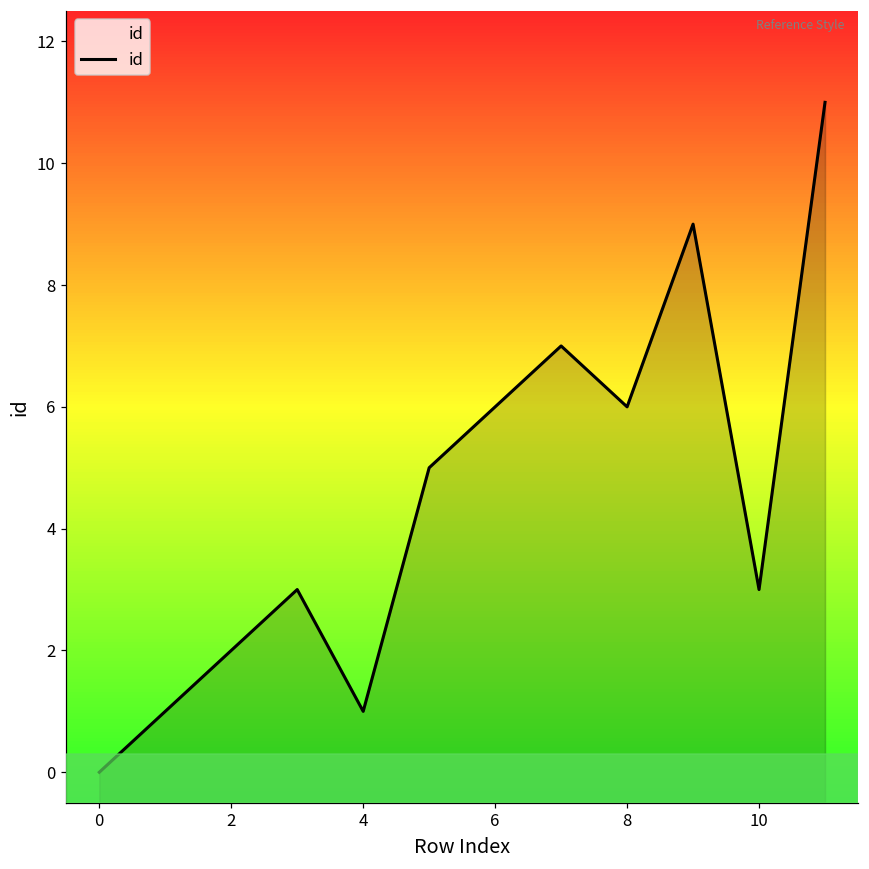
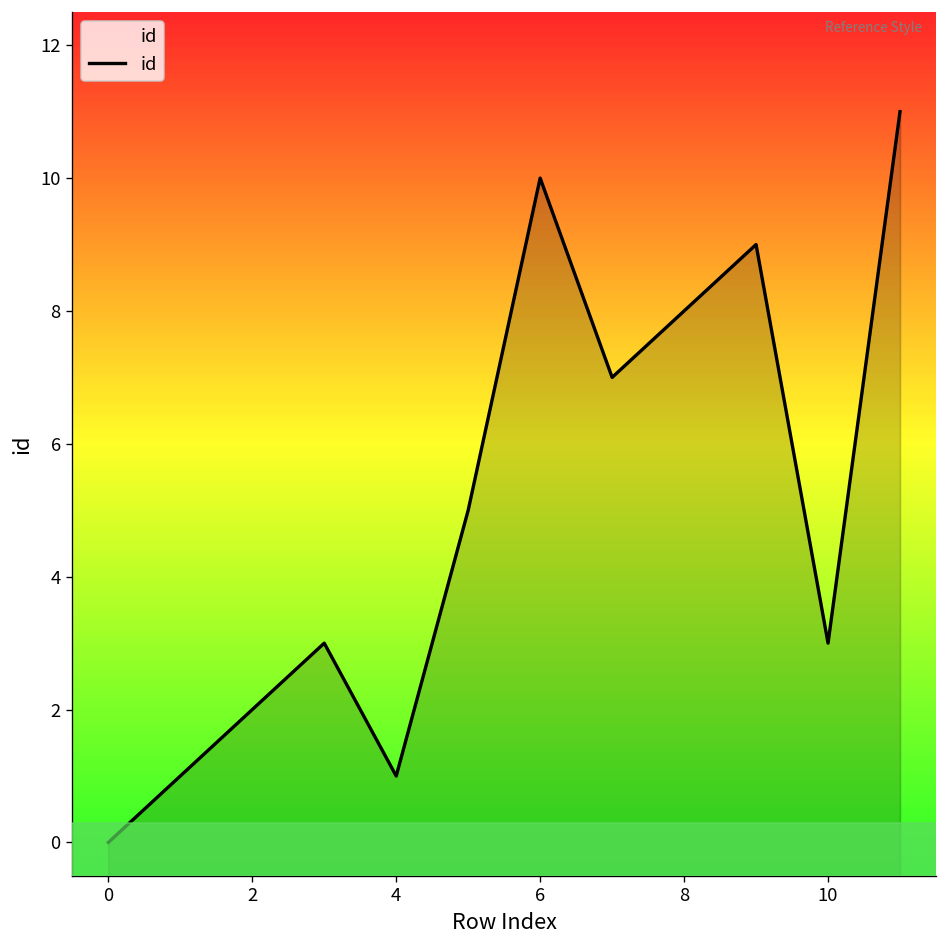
6: 6 -> 10
8: 6 -> 8
